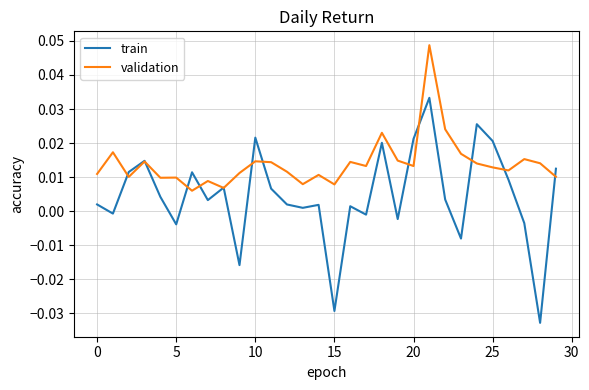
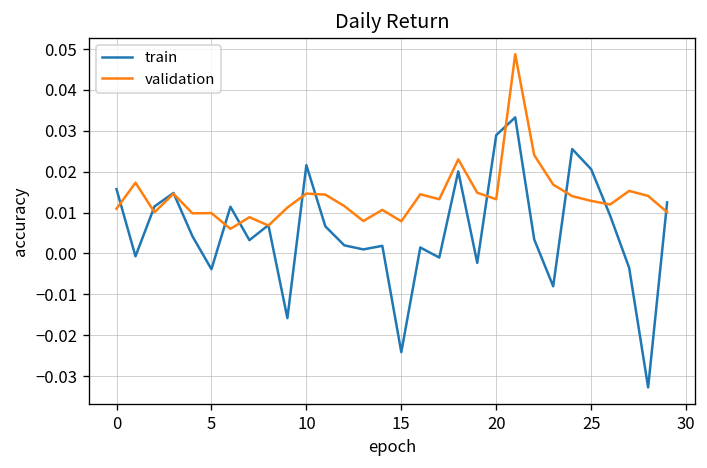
train, 0: 0.002 -> 0.016
train, 15: -0.029 -> -0.024
train, 20: 0.021 -> 0.029
